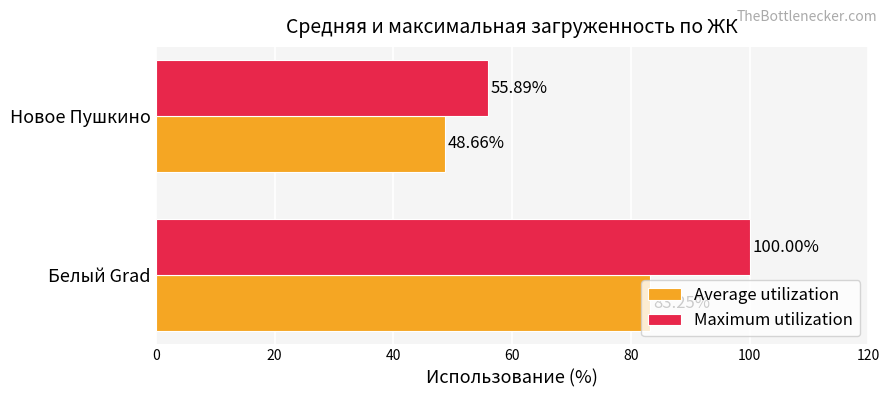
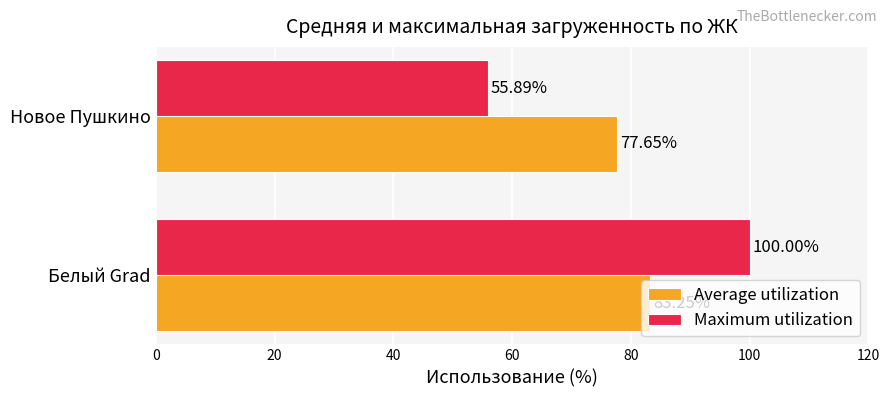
Average utilization, Новое Пушкино: 48.66% -> 77.65%
